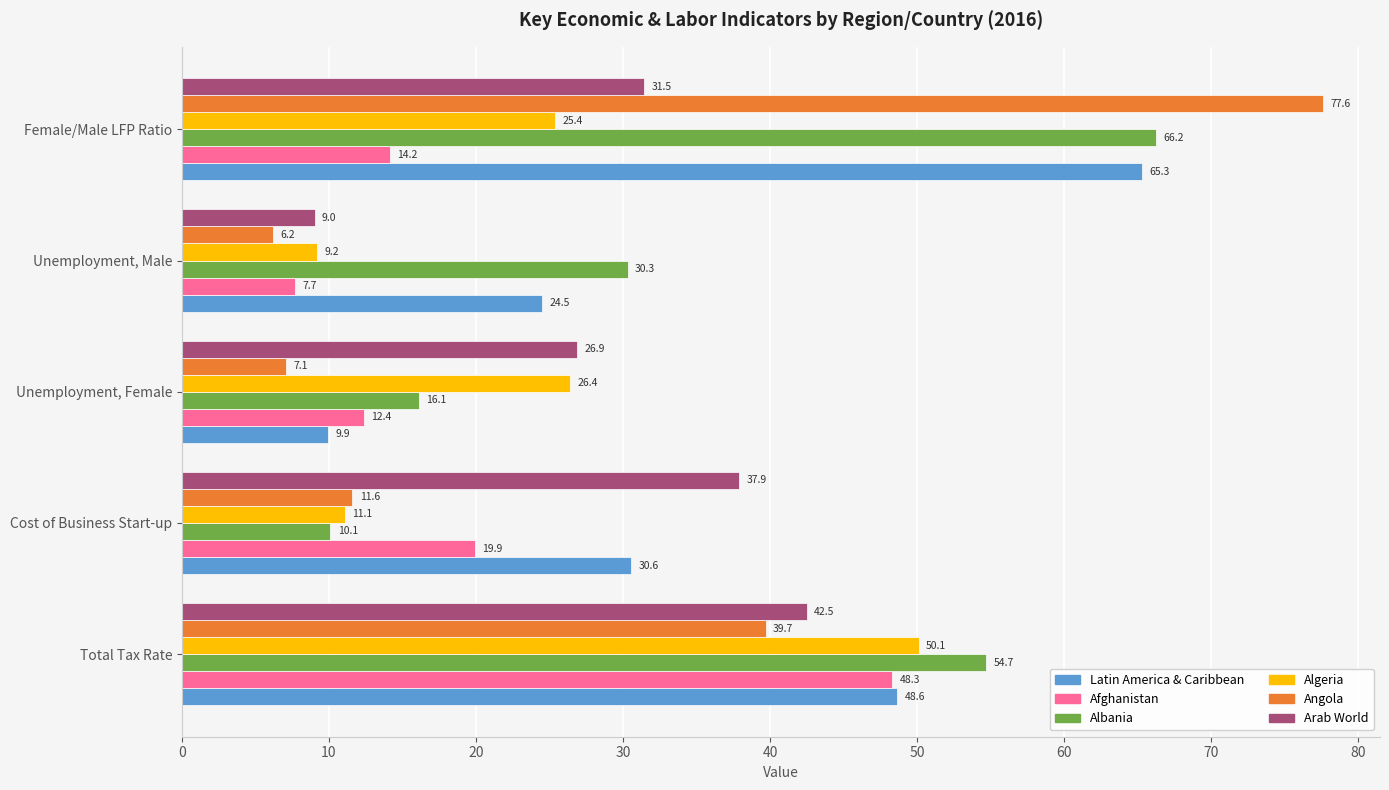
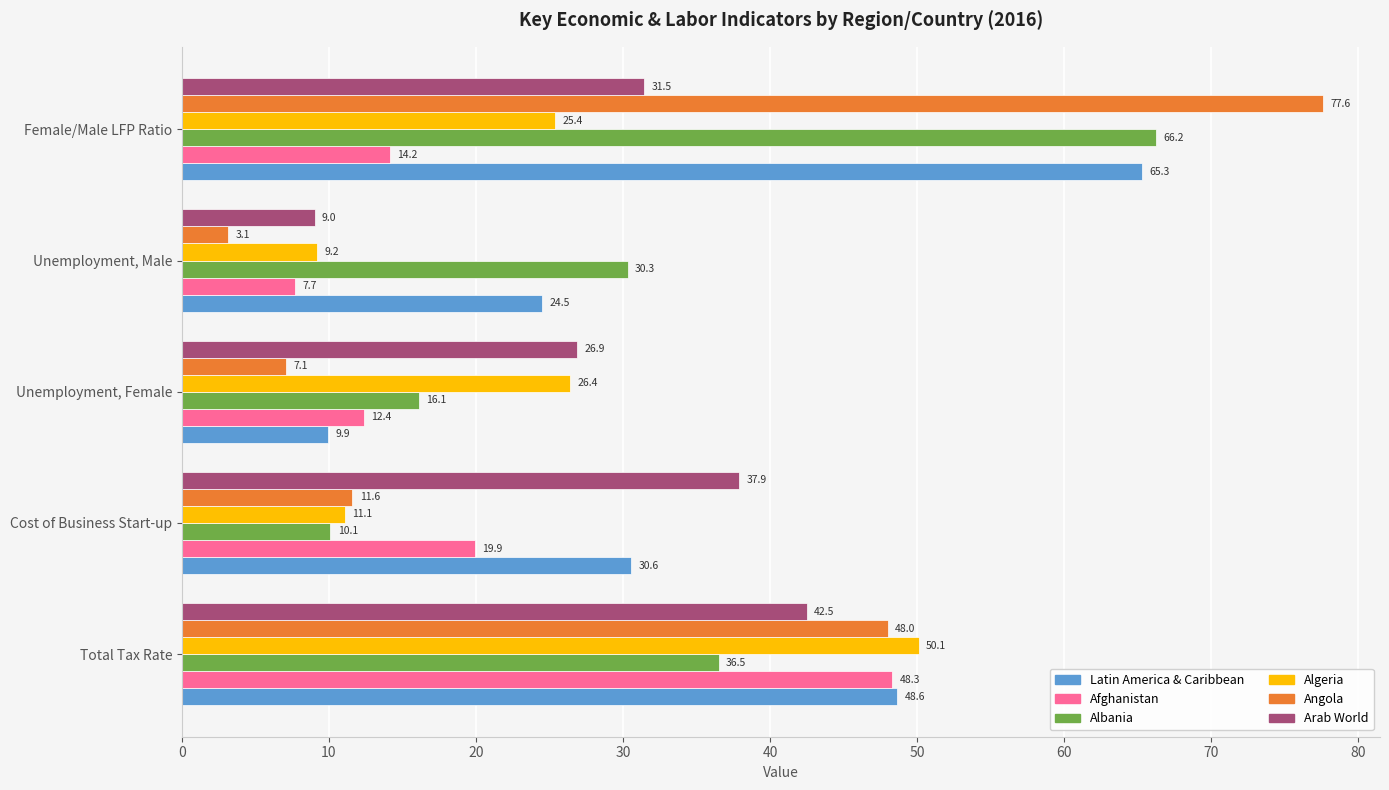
Angola, Unemployment, Male: 6.2 -> 3.1
Angola, Total Tax Rate: 39.7 -> 48.0
Albania, Total Tax Rate: 54.7 -> 36.5
